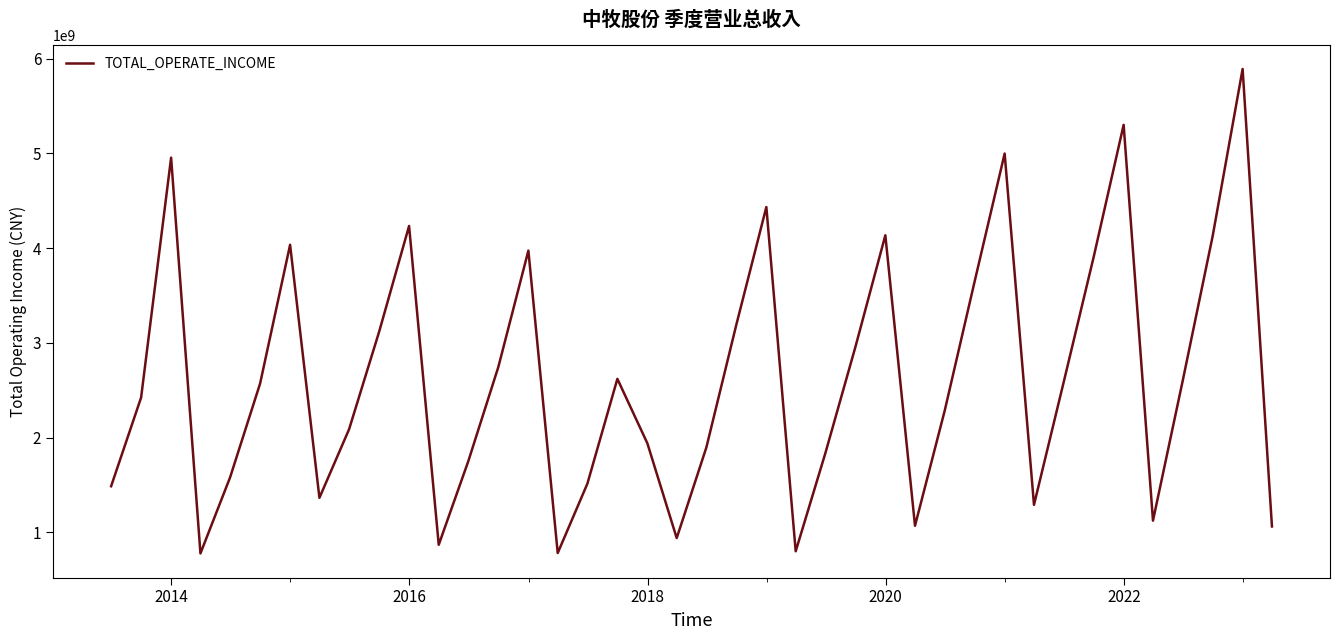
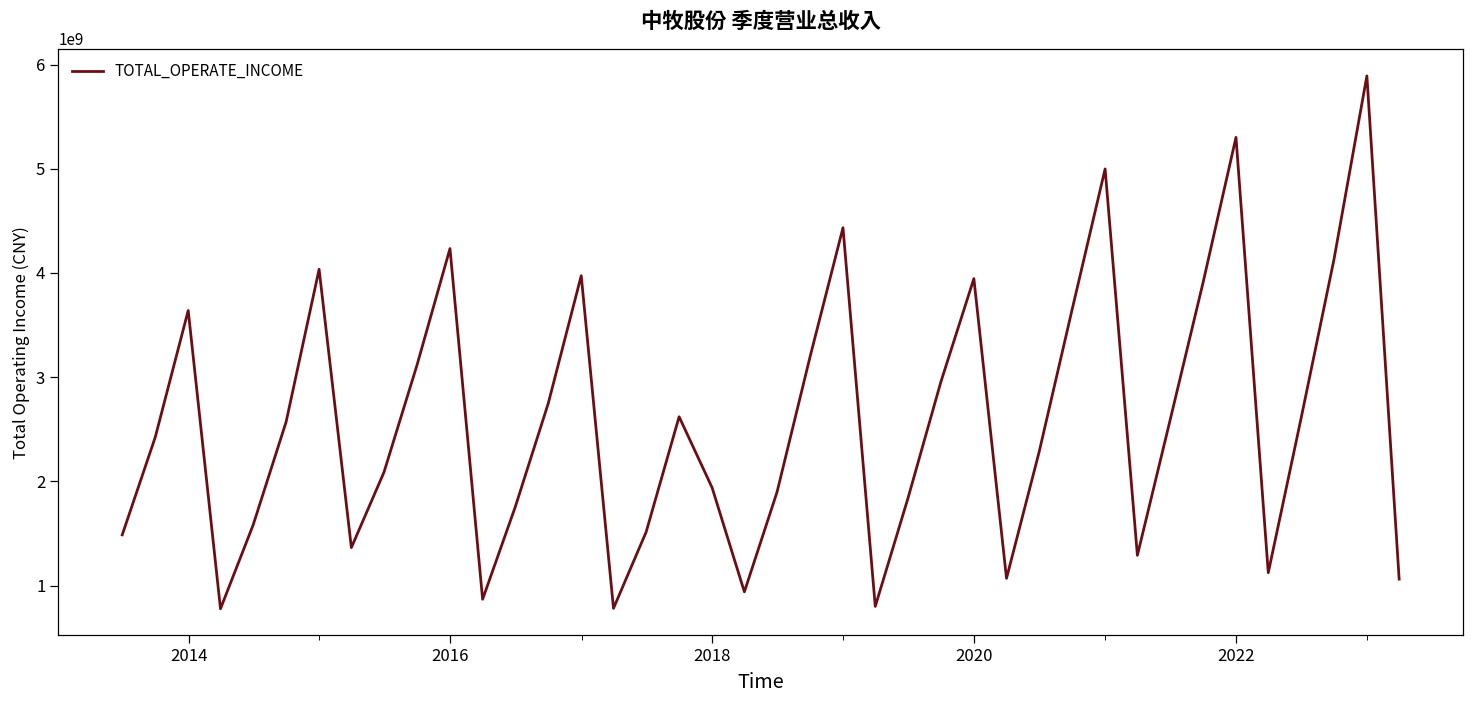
2014: 5000000000 -> 3600000000
2020: 4100000000 -> 3900000000
